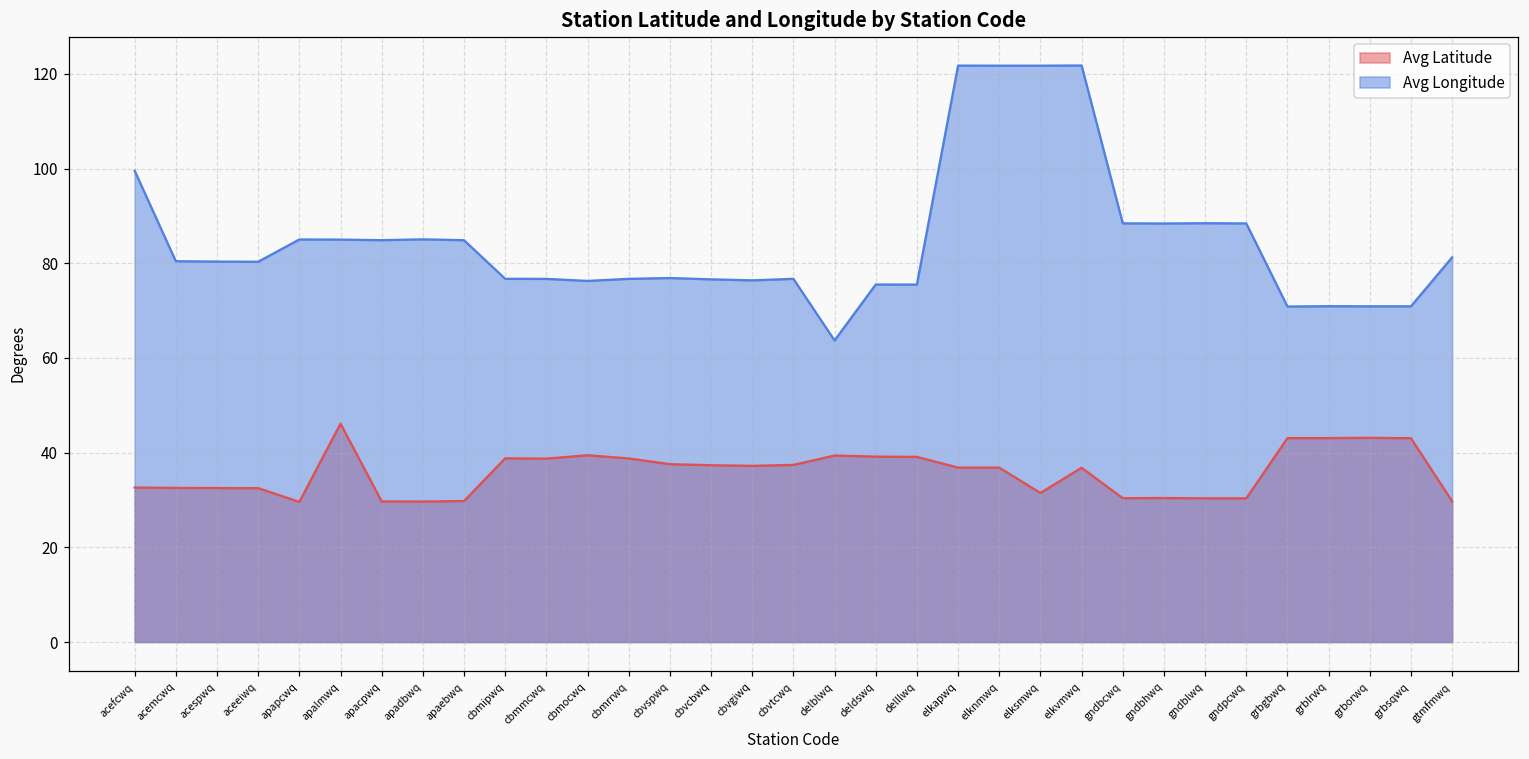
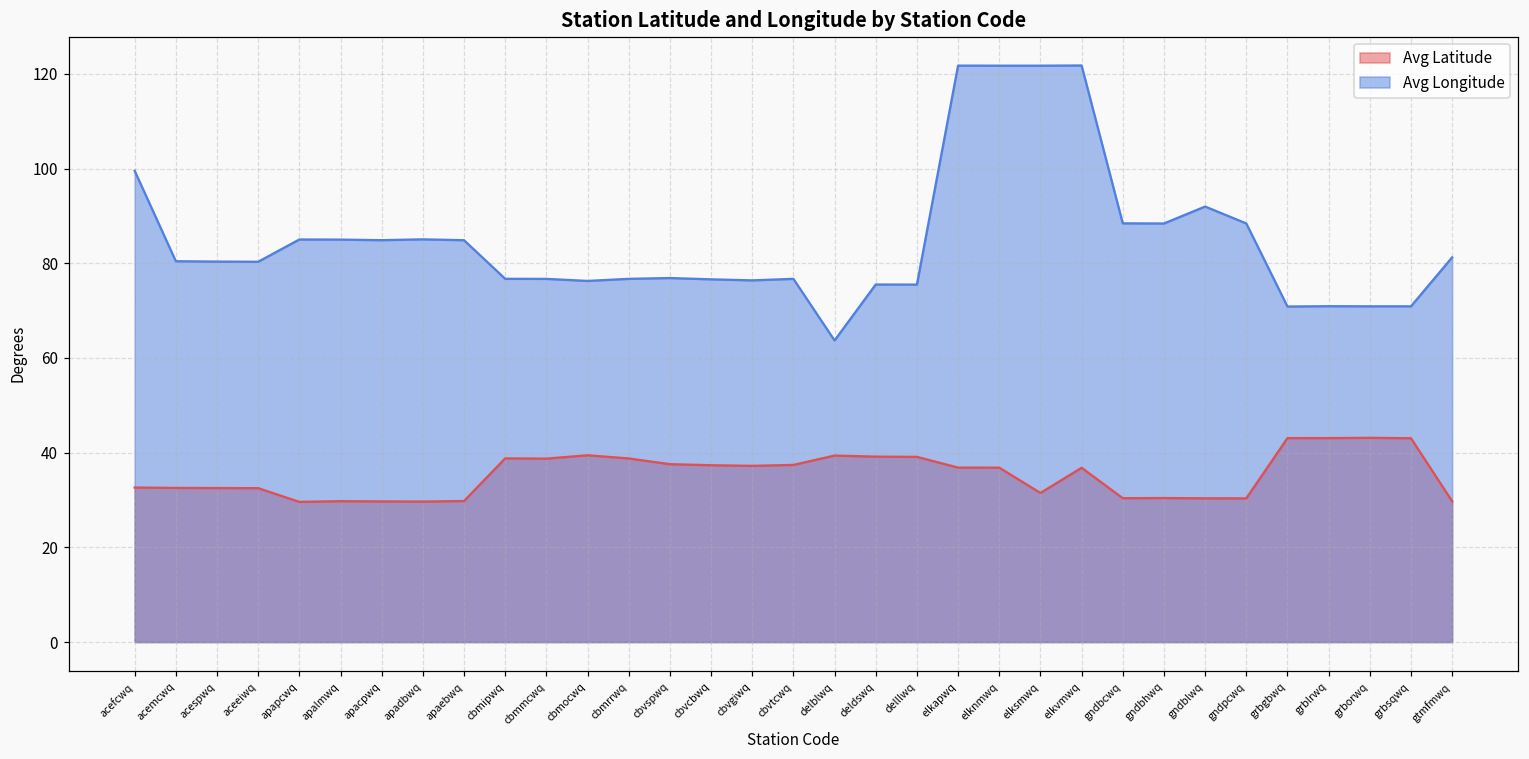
Avg Latitude, apalmwq: 46 -> 30
Avg Longitude, gndblwq: 88 -> 92
